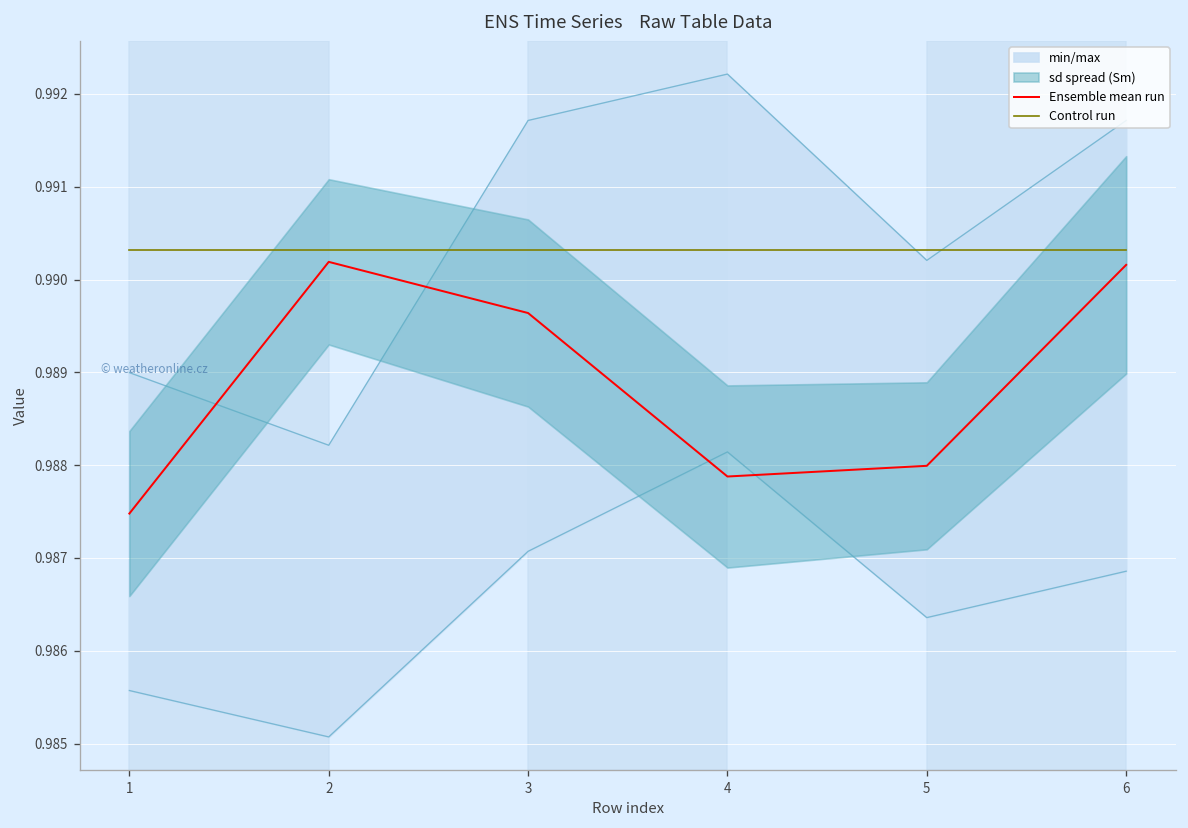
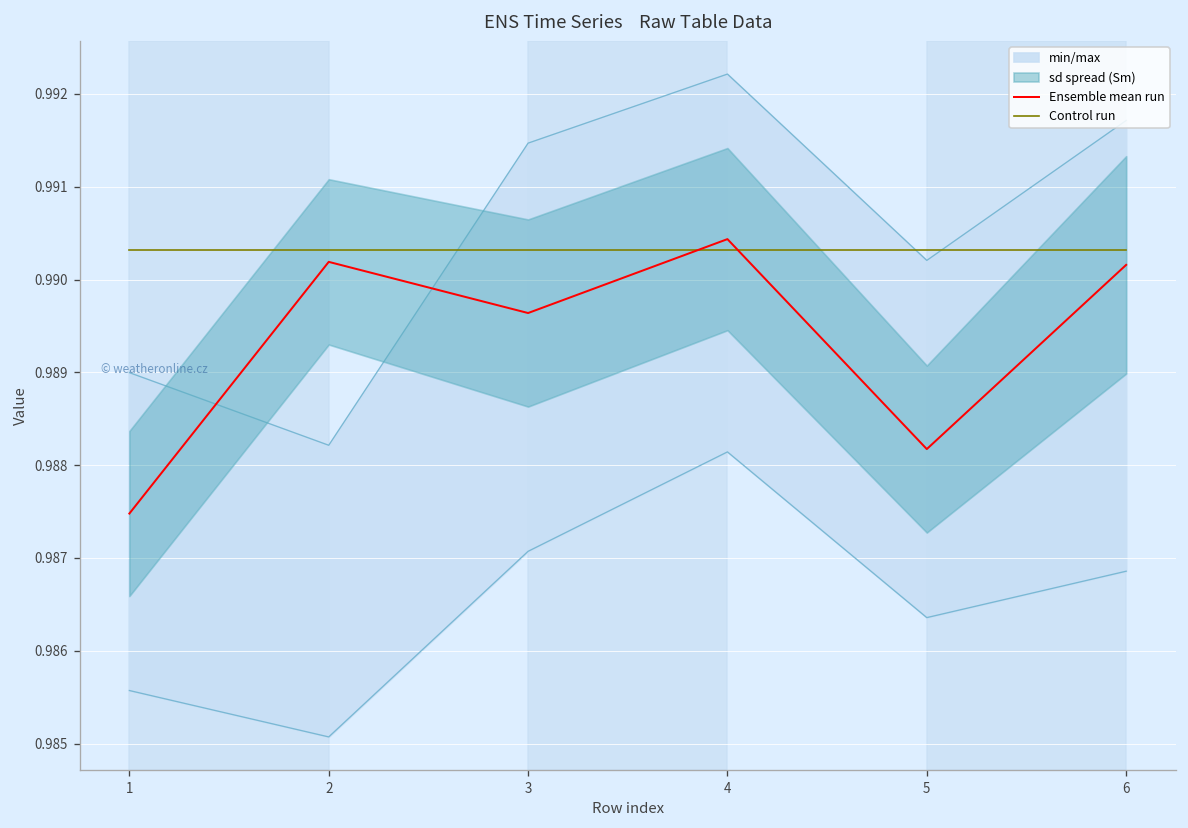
min/max, 3: 0.9917 -> 0.9915
Ensemble mean run, 4: 0.9879 -> 0.9904
Ensemble mean run, 5: 0.9880 -> 0.9882
